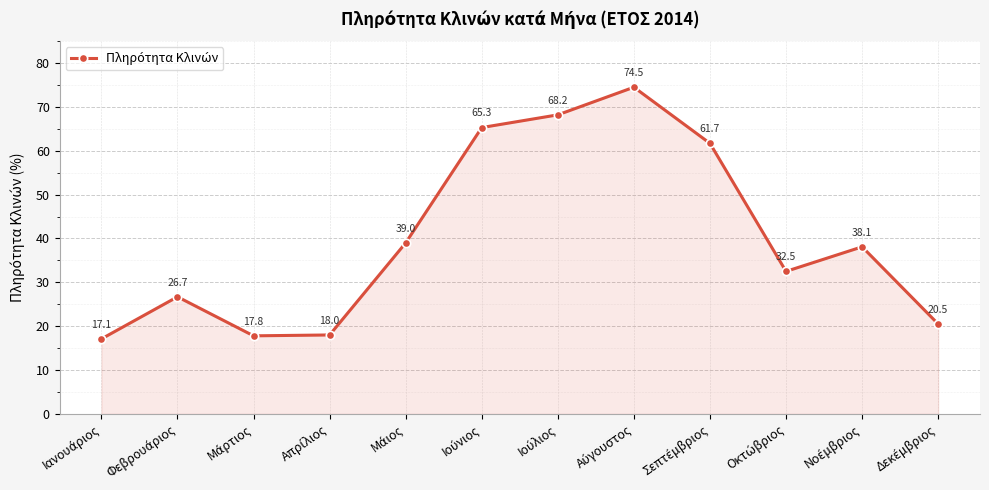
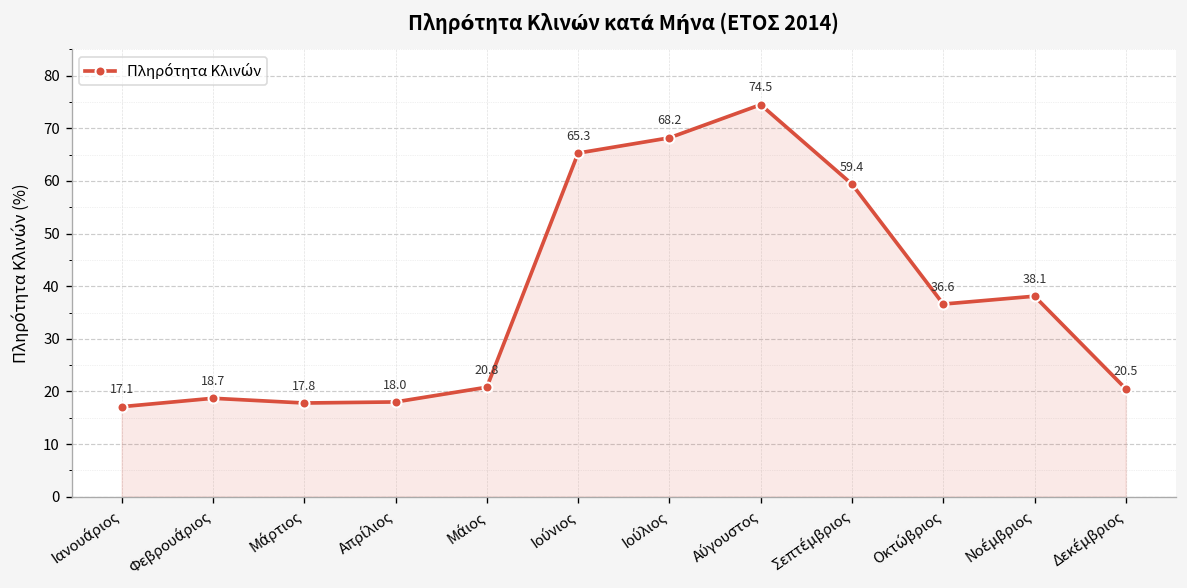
Φεβρουάριος: 26.7 -> 18.7
Μάιος: 39.0 -> 20.8
Σεπτέμβριος: 61.7 -> 59.4
Οκτώβριος: 32.5 -> 36.6
